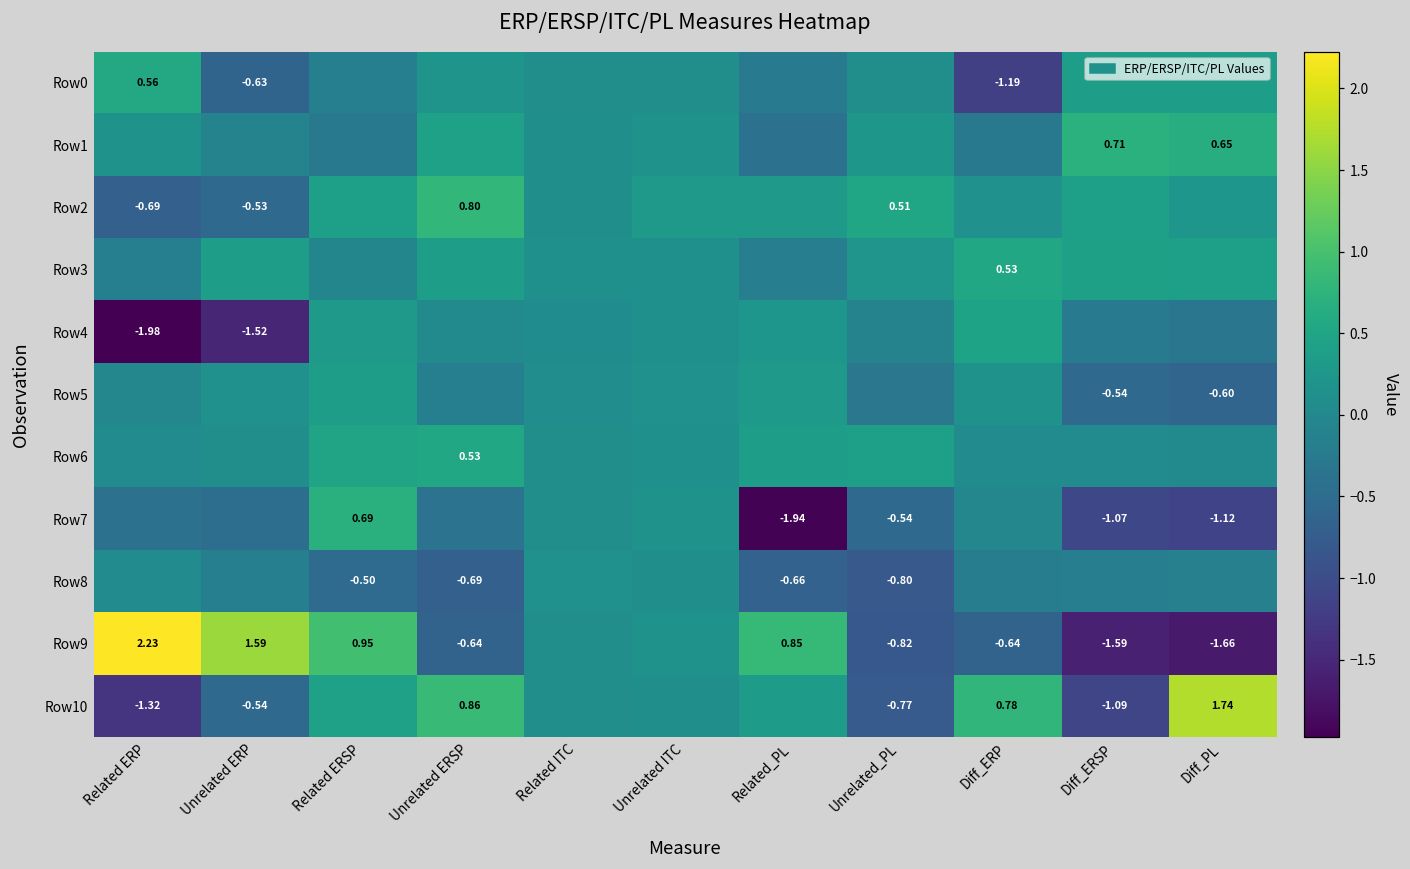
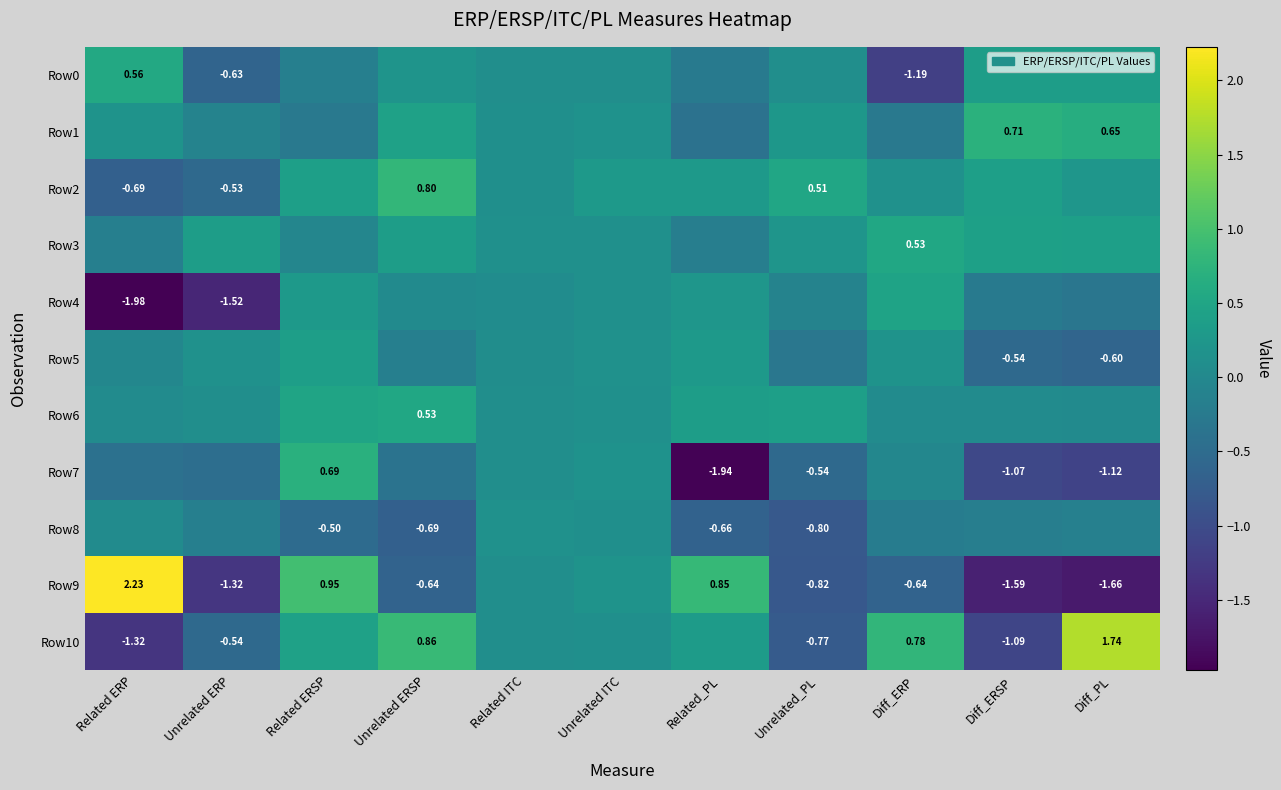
Row9, Unrelated ERP: 1.59 -> -1.32
